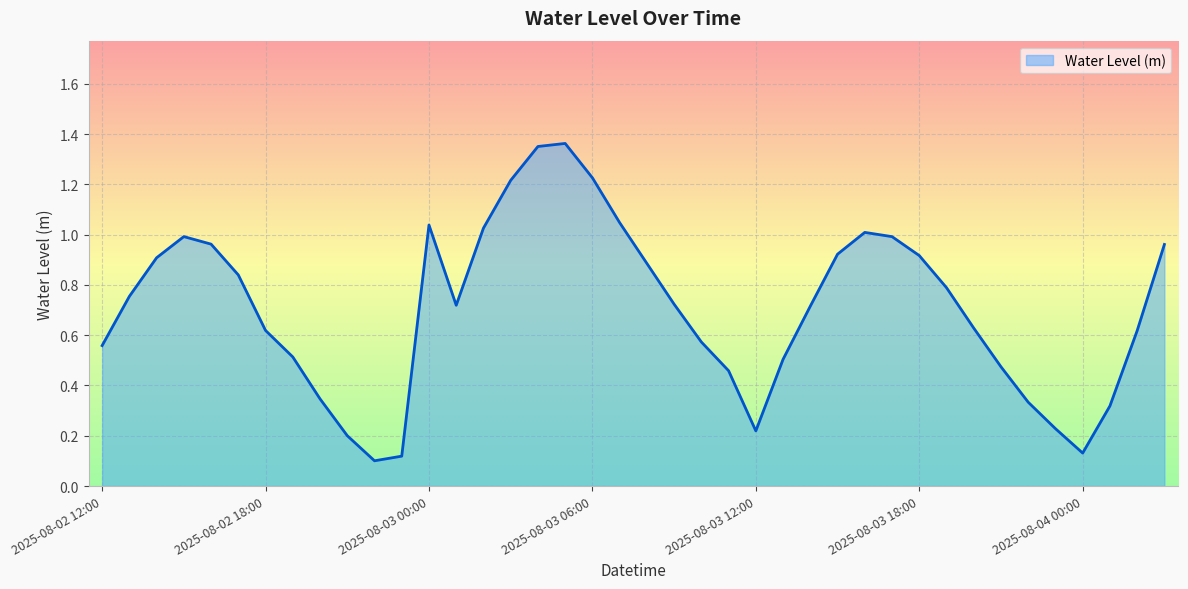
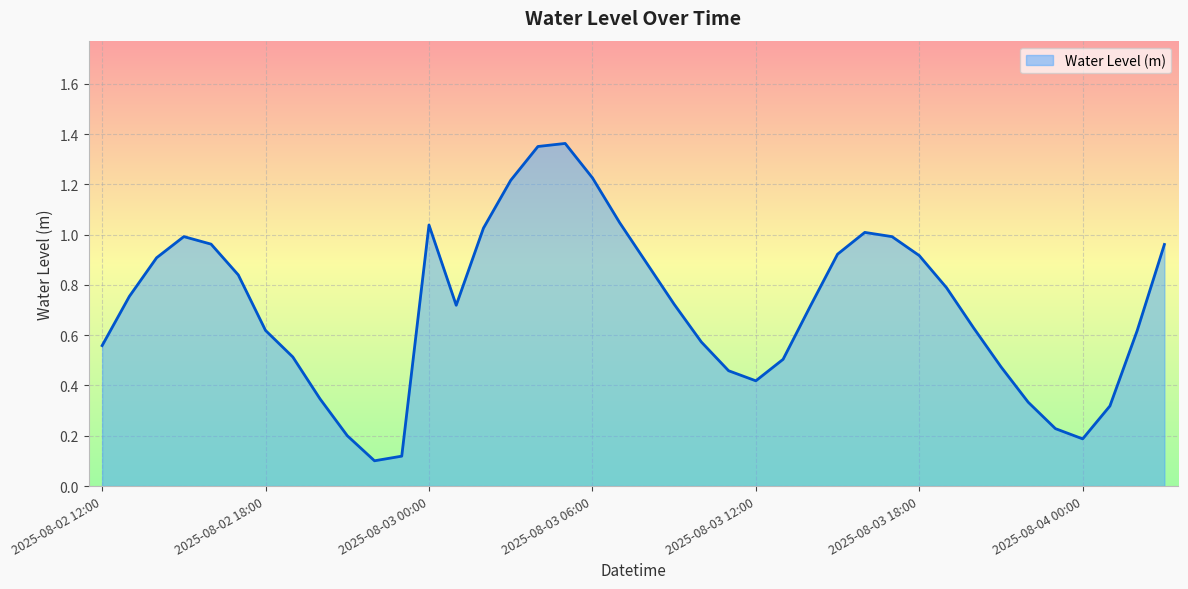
2025-08-03 12:00: 0.22 -> 0.42
2025-08-04 00:00: 0.13 -> 0.19
